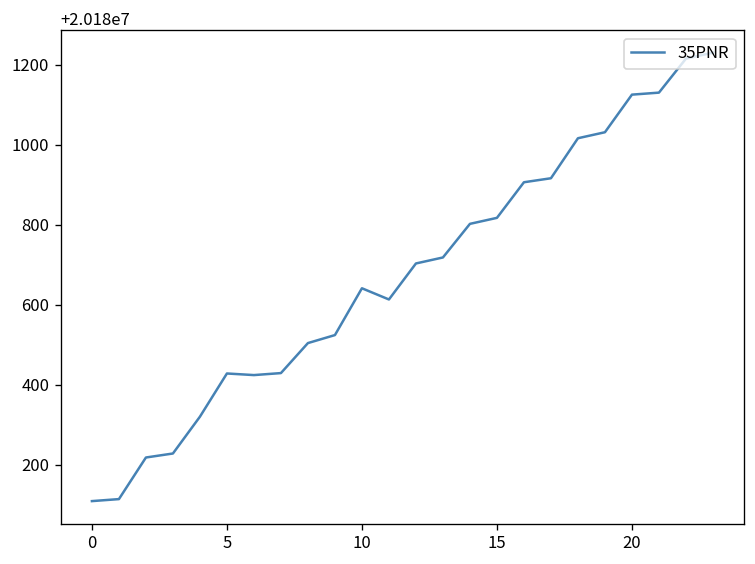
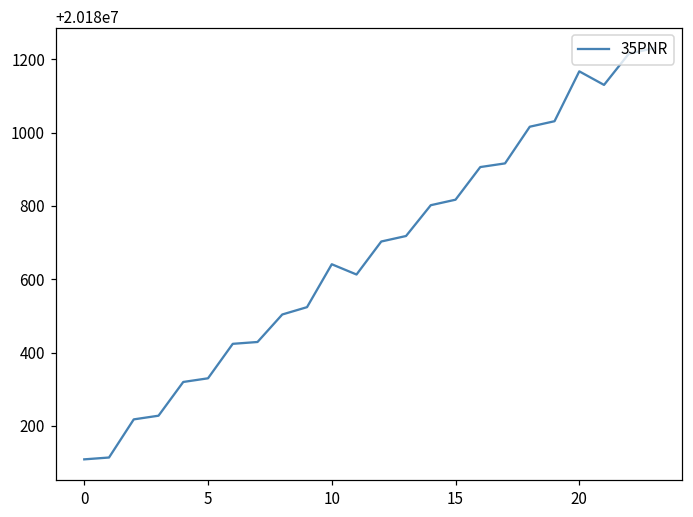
5: 20180430 -> 20180330
20: 20181130 -> 20181170
